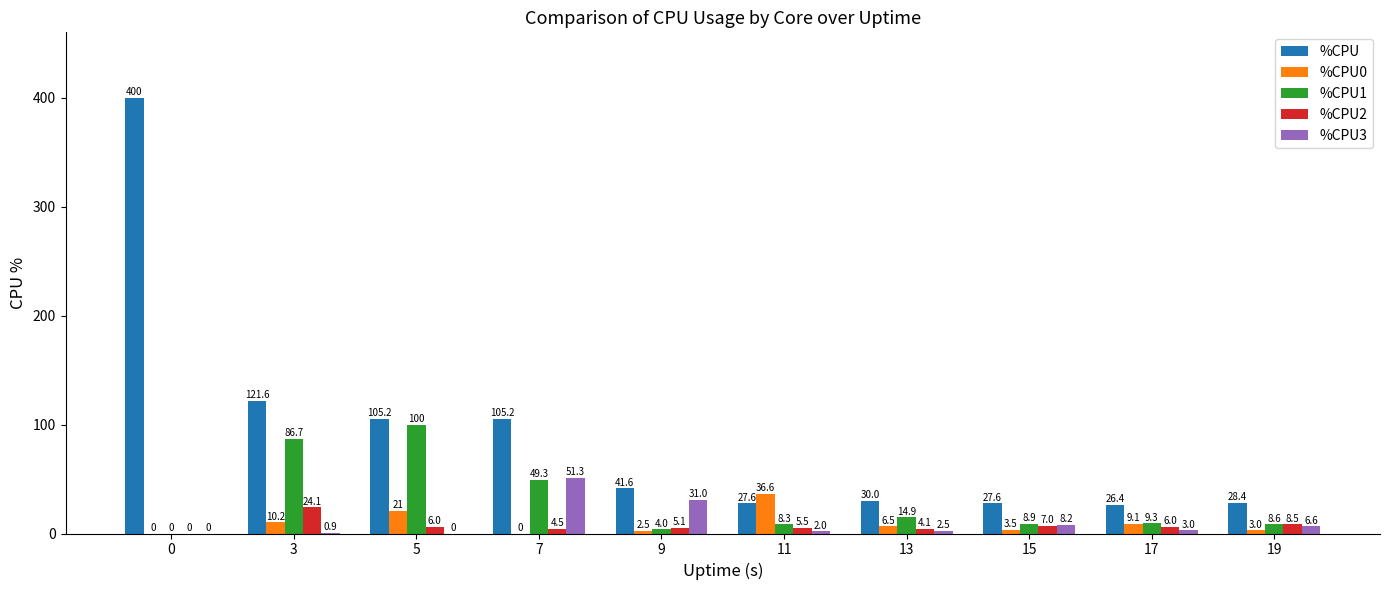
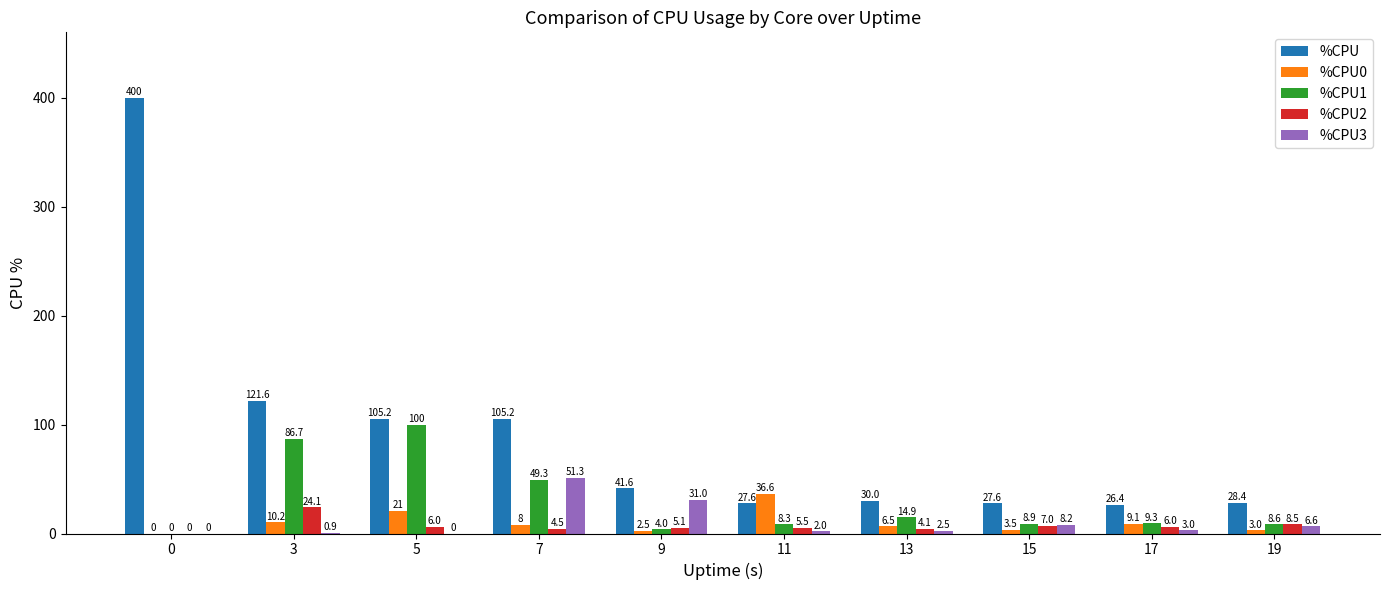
%CPU0, 7: 0 -> 8
